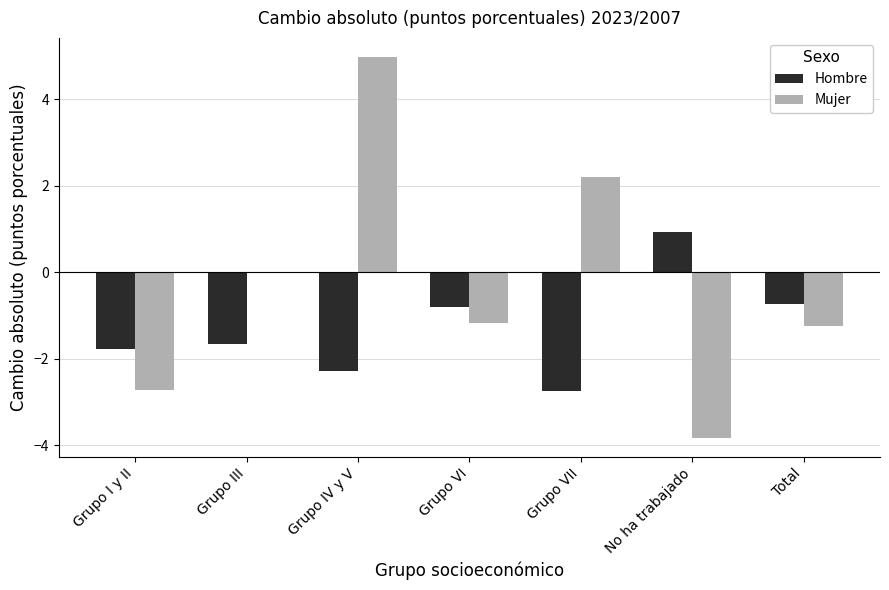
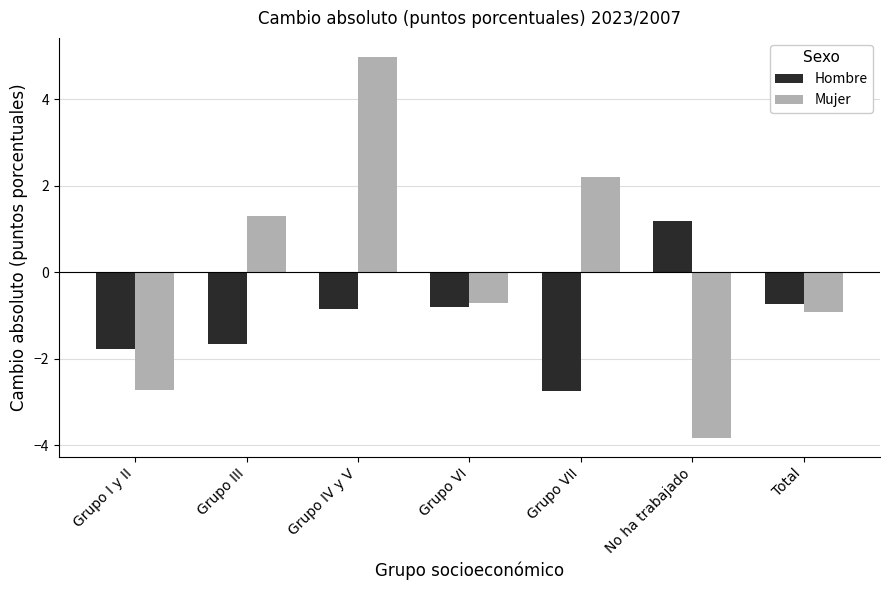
Mujer, Grupo III: 0.0 -> 1.3
Hombre, Grupo IV y V: -2.3 -> -0.9
Mujer, Grupo VI: -1.2 -> -0.7
Hombre, No ha trabajado: 0.9 -> 1.2
Mujer, Total: -1.2 -> -0.9
